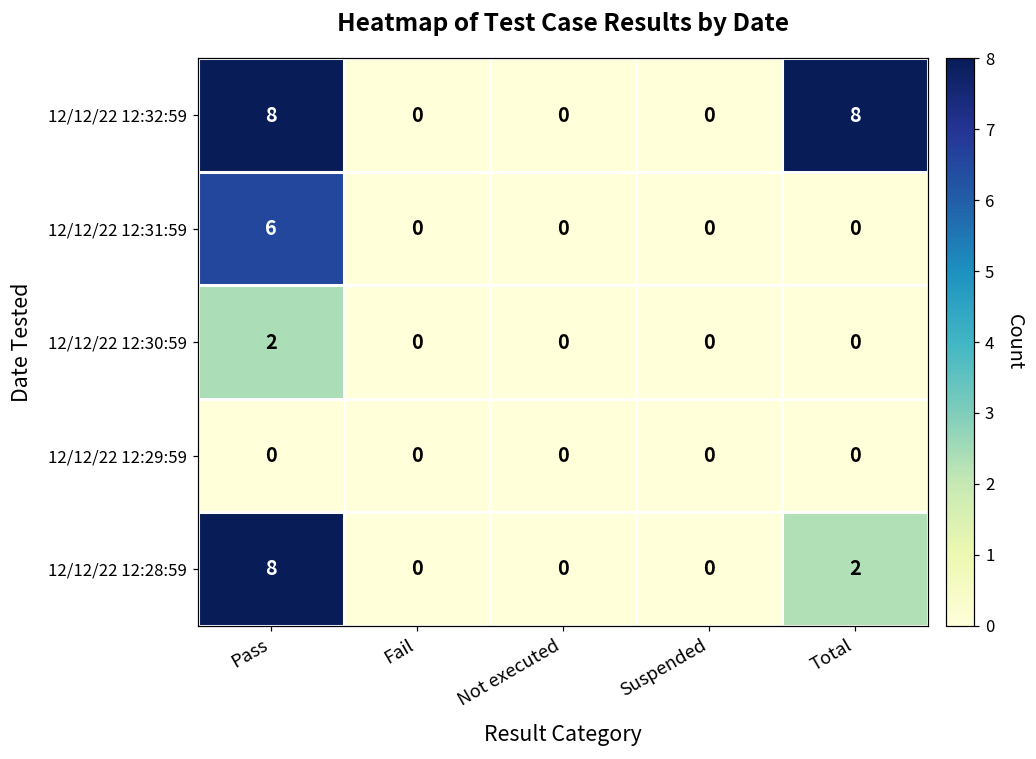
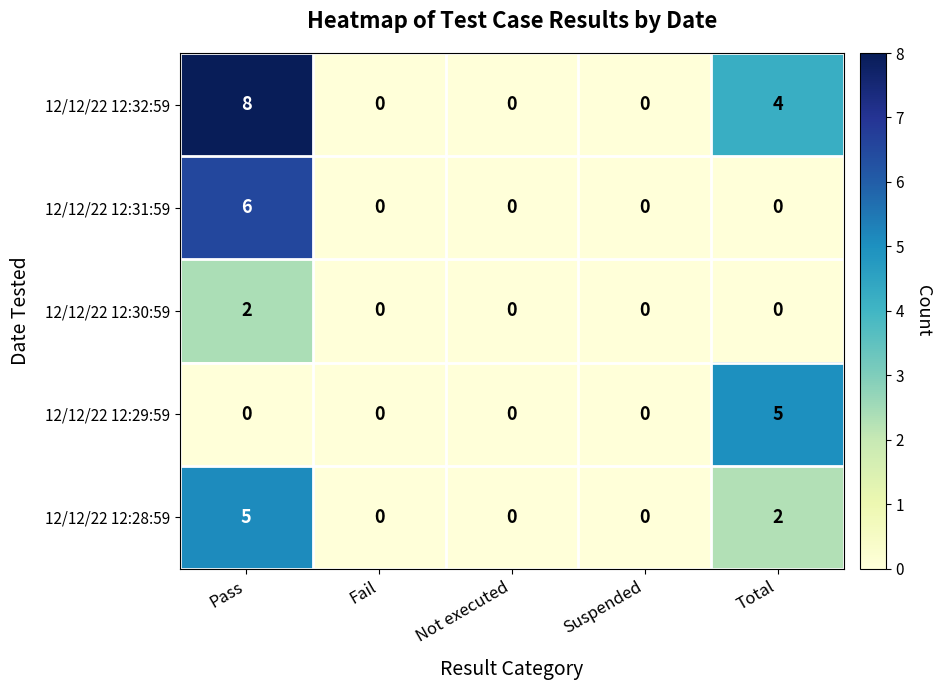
12/12/22 12:32:59, Total: 8 -> 4
12/12/22 12:29:59, Total: 0 -> 5
12/12/22 12:28:59, Pass: 8 -> 5
